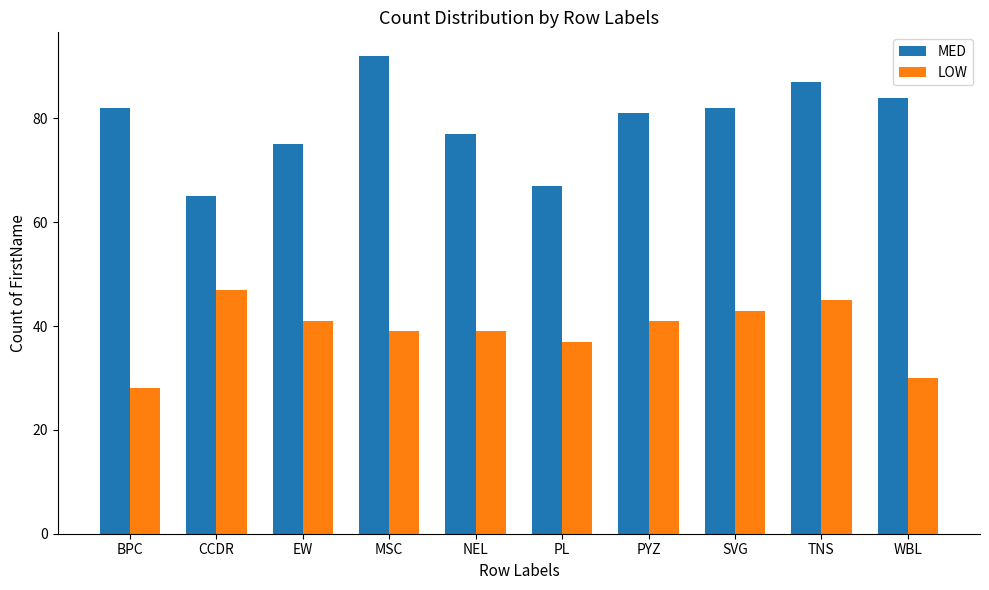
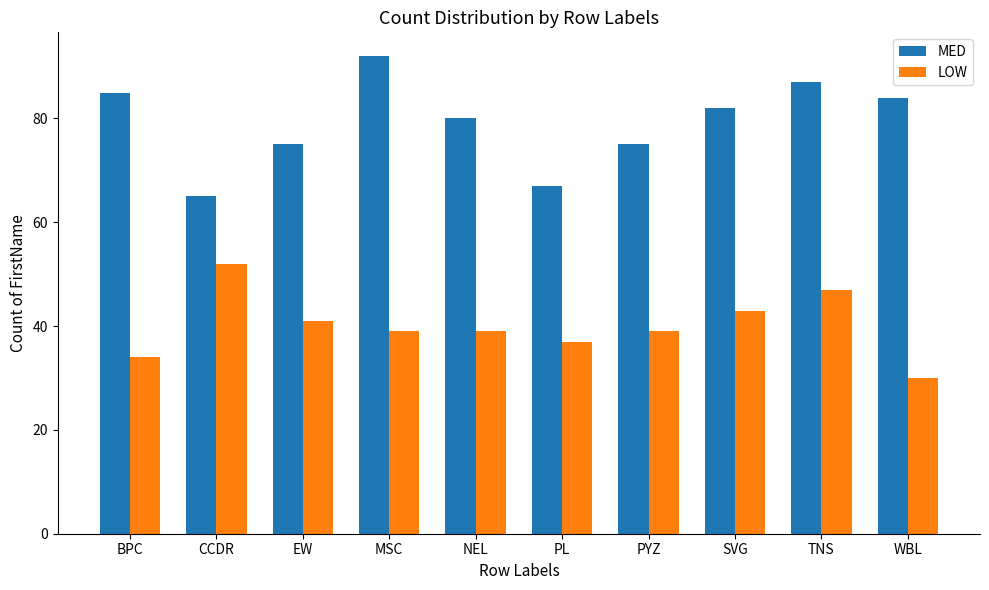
MED, BPC: 82 -> 85
LOW, BPC: 28 -> 34
LOW, CCDR: 47 -> 52
MED, NEL: 77 -> 80
MED, PYZ: 81 -> 75
LOW, PYZ: 41 -> 39
LOW, TNS: 45 -> 47
